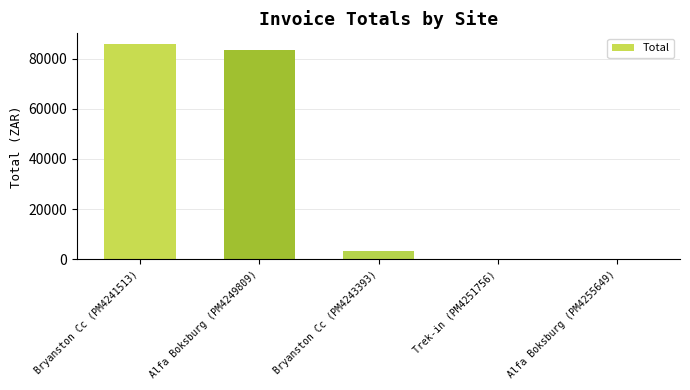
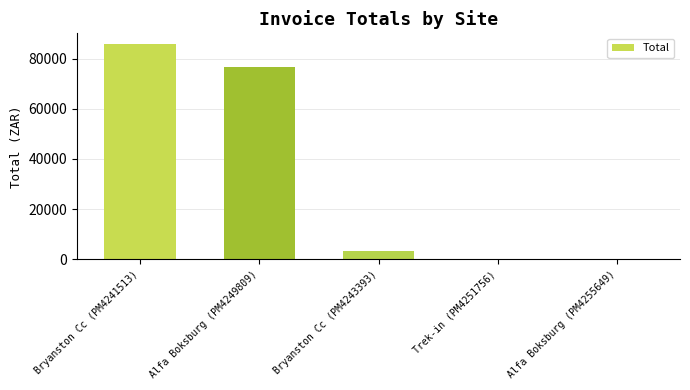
Alfa Boksburg (PM4249809): 84000 -> 77000
